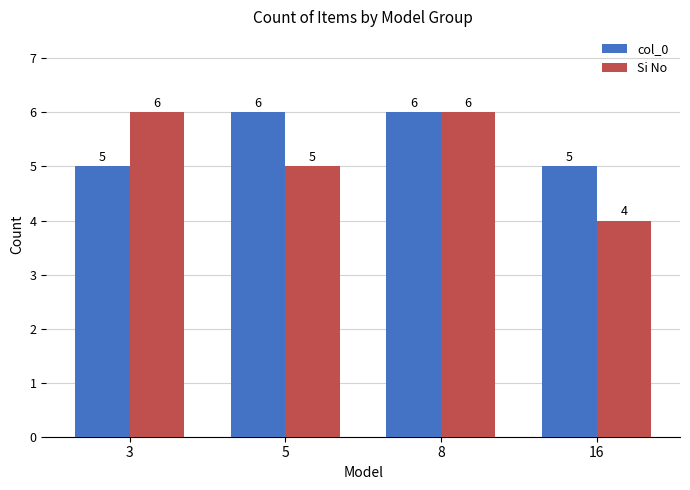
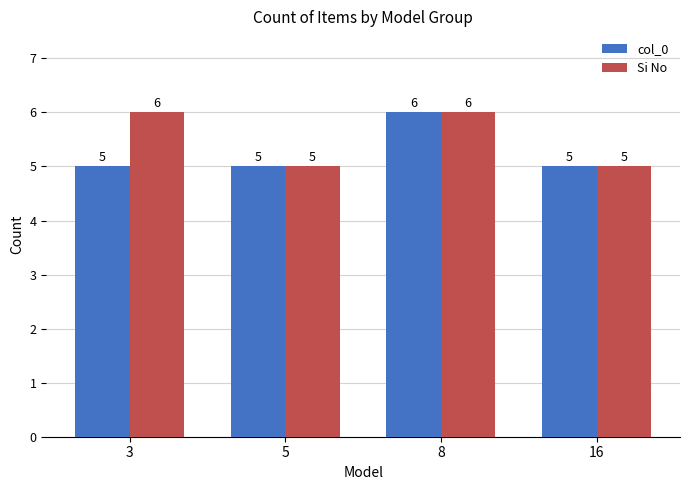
col_0, 5: 6 -> 5
Si No, 16: 4 -> 5
